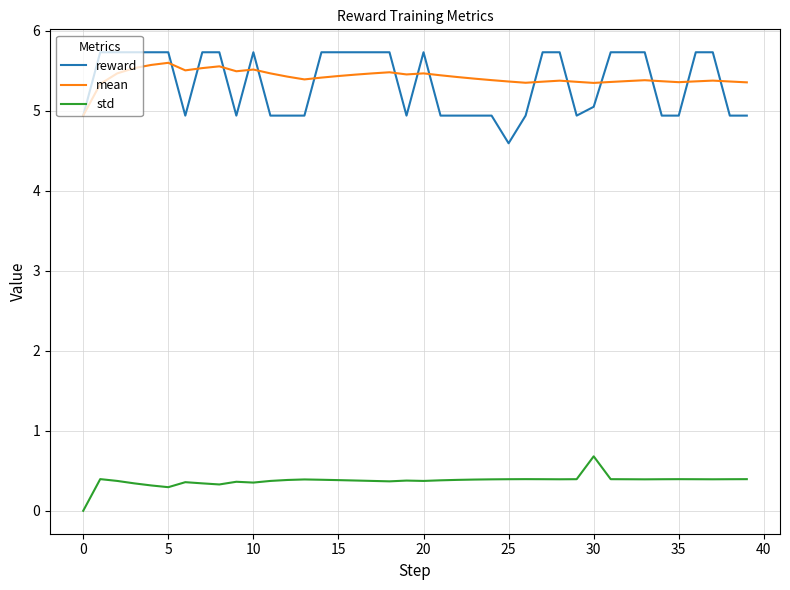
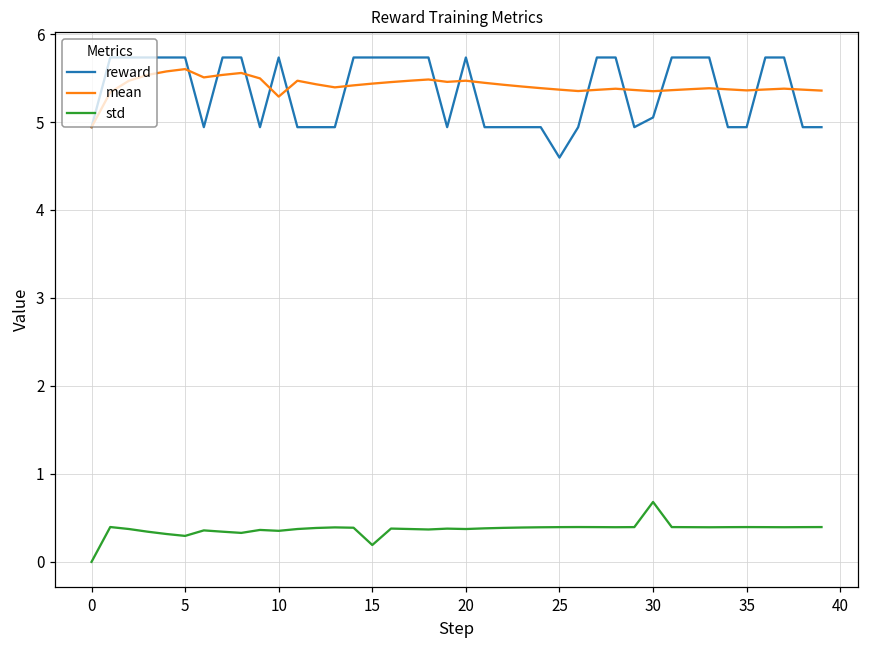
mean, 10: 5.5 -> 5.3
std, 15: 0.4 -> 0.2
